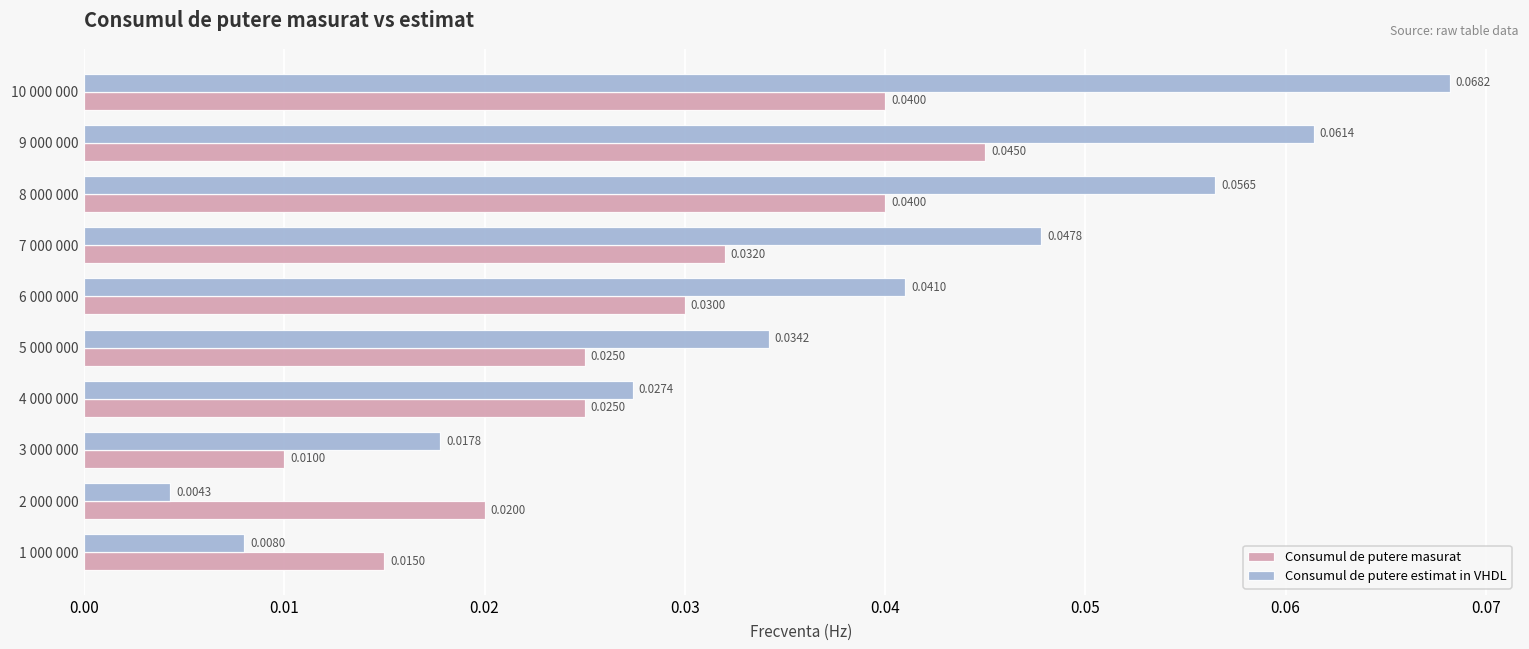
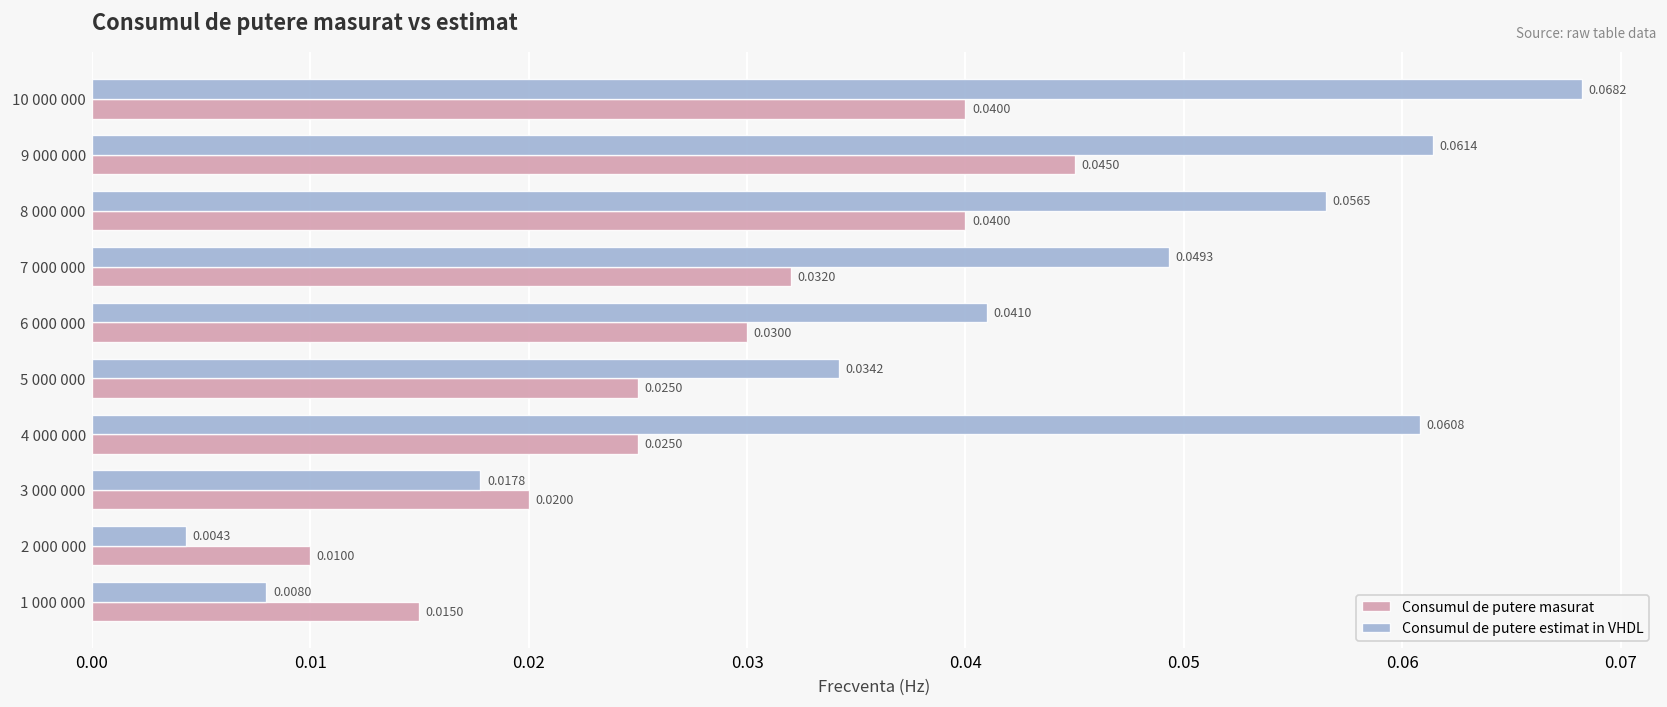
Consumul de putere estimat in VHDL, 7 000 000: 0.0478 -> 0.0493
Consumul de putere estimat in VHDL, 4 000 000: 0.0274 -> 0.0608
Consumul de putere masurat, 3 000 000: 0.0100 -> 0.0200
Consumul de putere masurat, 2 000 000: 0.0200 -> 0.0100
